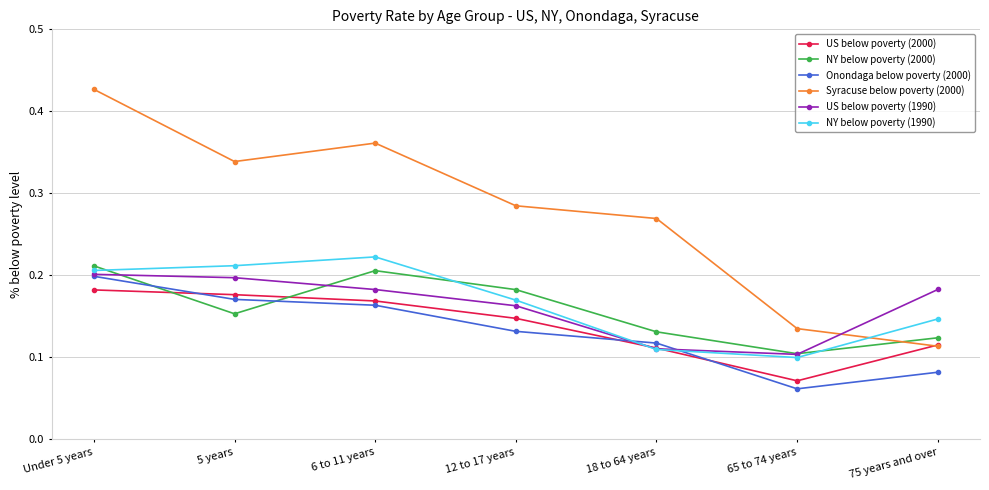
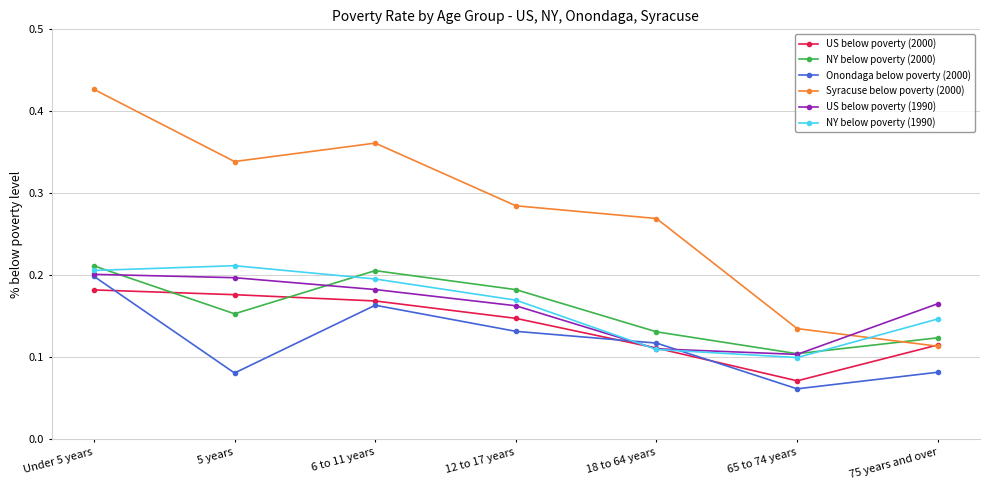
Onondaga below poverty (2000), 5 years: 0.17 -> 0.08
NY below poverty (1990), 6 to 11 years: 0.22 -> 0.20
US below poverty (1990), 75 years and over: 0.18 -> 0.17
